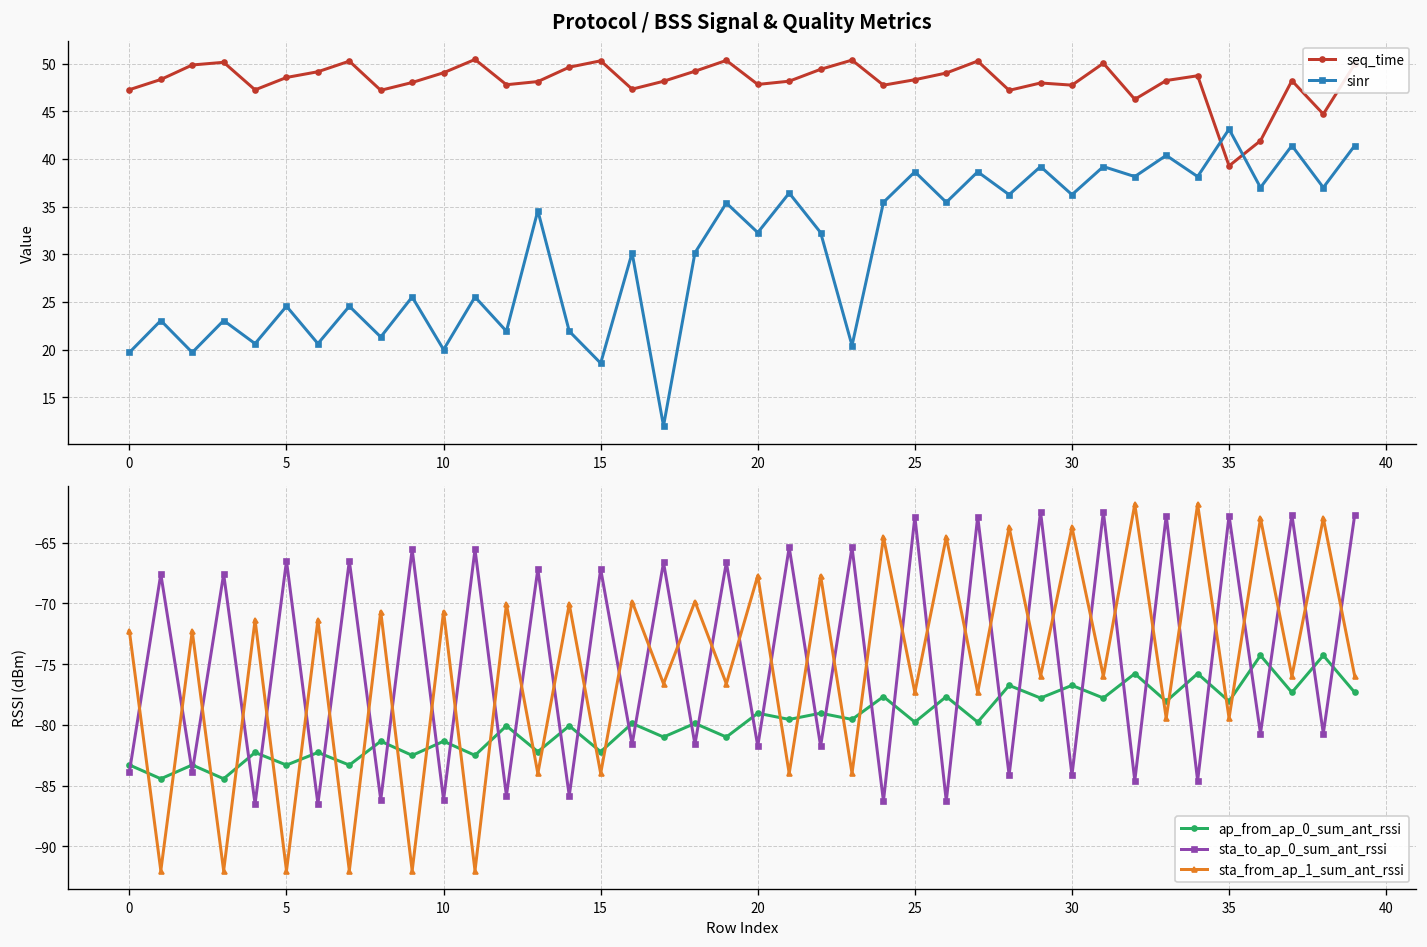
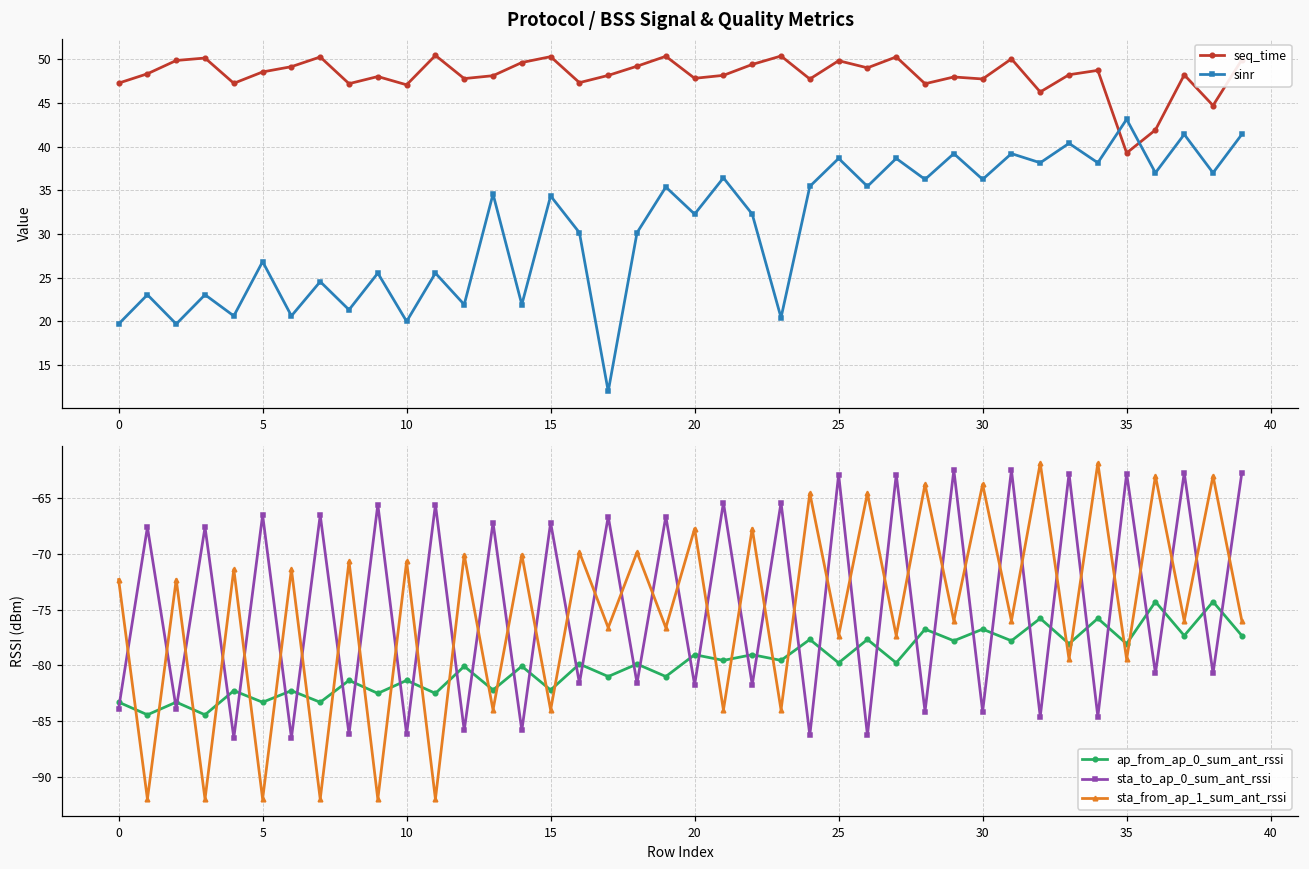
Protocol / BSS Signal & Quality Metrics, sinr, 5: 25 -> 27
Protocol / BSS Signal & Quality Metrics, seq_time, 10: 49 -> 47
Protocol / BSS Signal & Quality Metrics, sinr, 15: 19 -> 34
Protocol / BSS Signal & Quality Metrics, seq_time, 25: 48 -> 50
